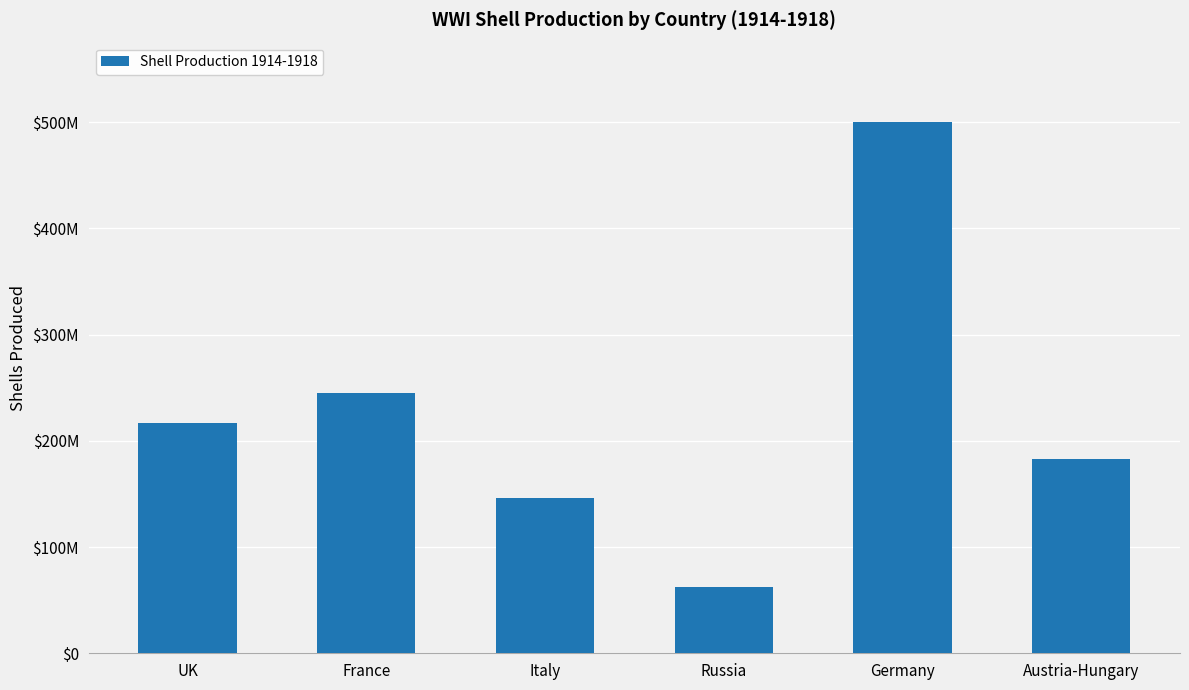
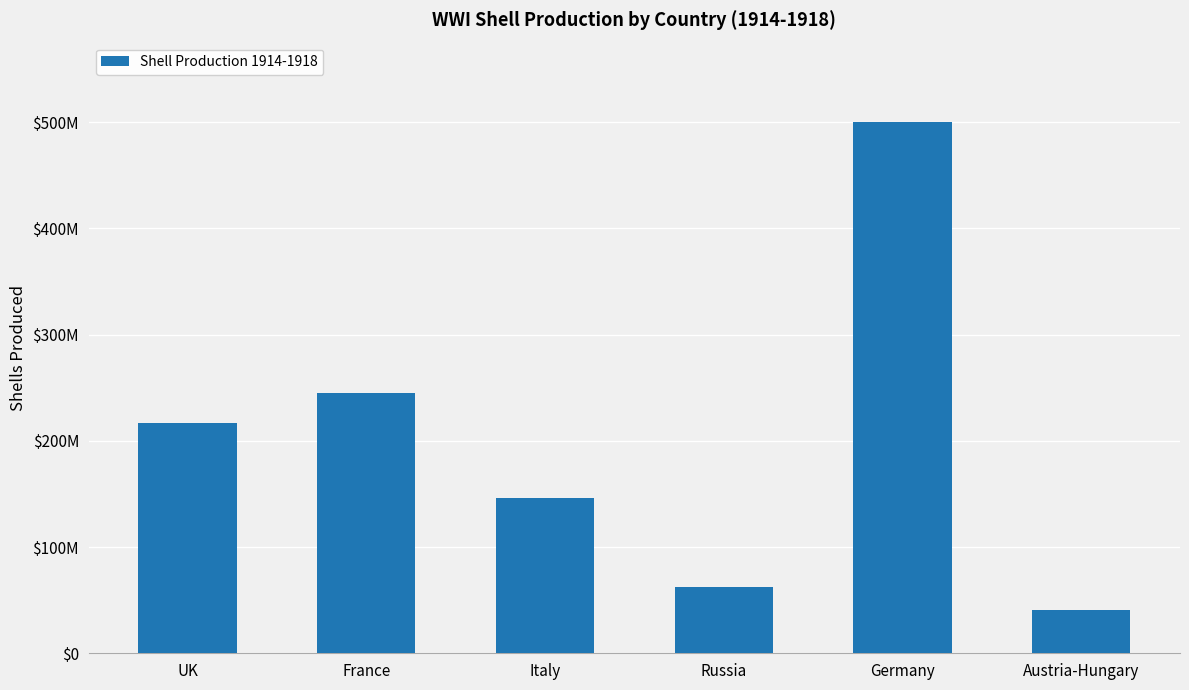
Austria-Hungary: $183000000 -> $40000000
